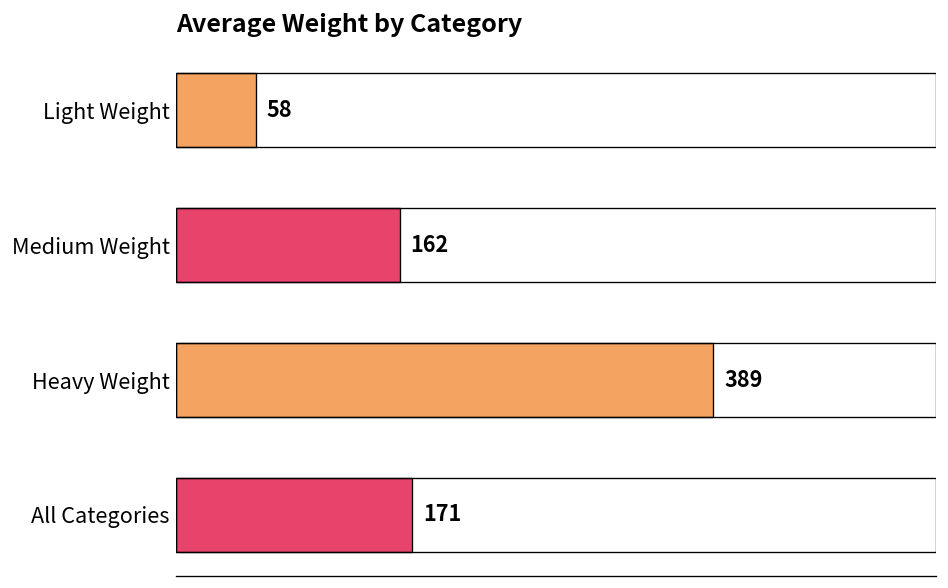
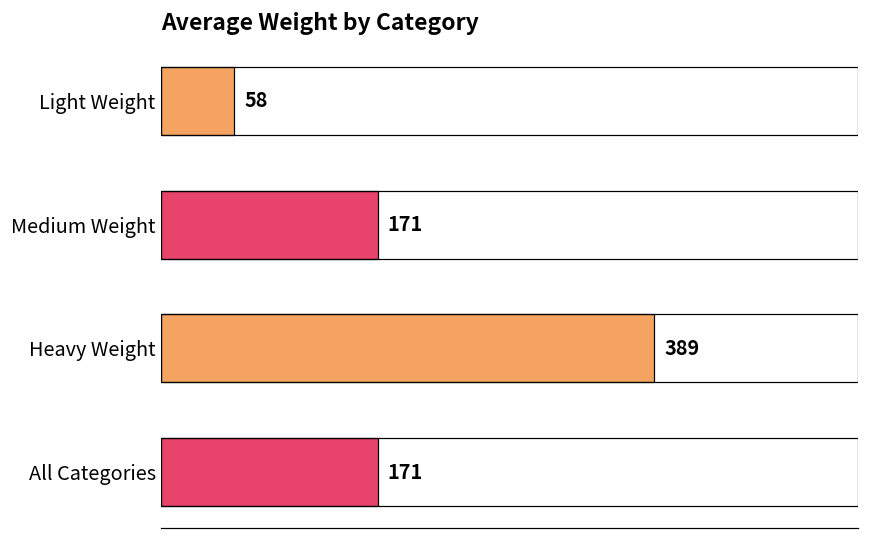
Medium Weight: 162 -> 171
